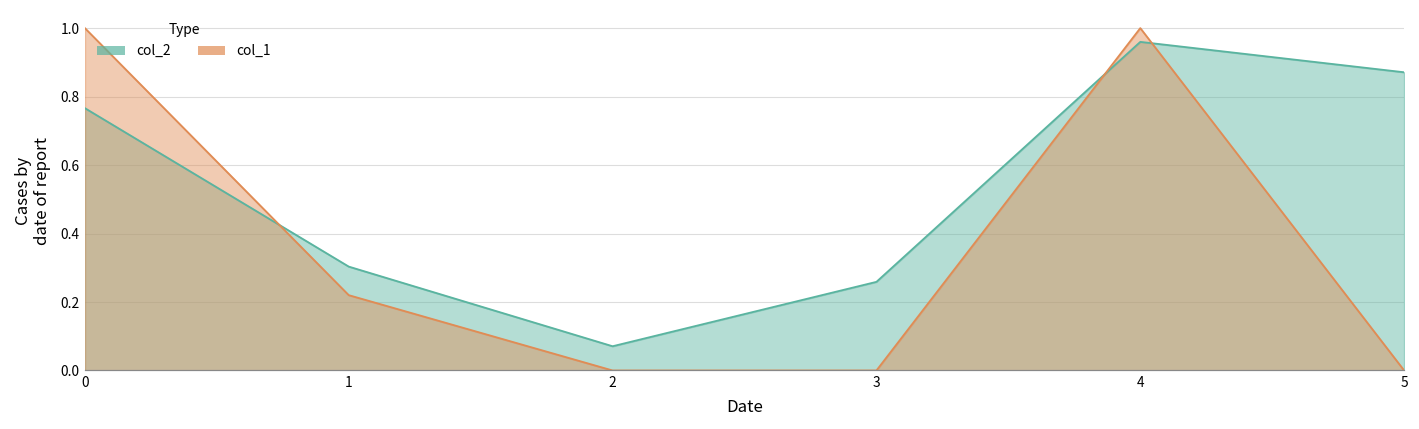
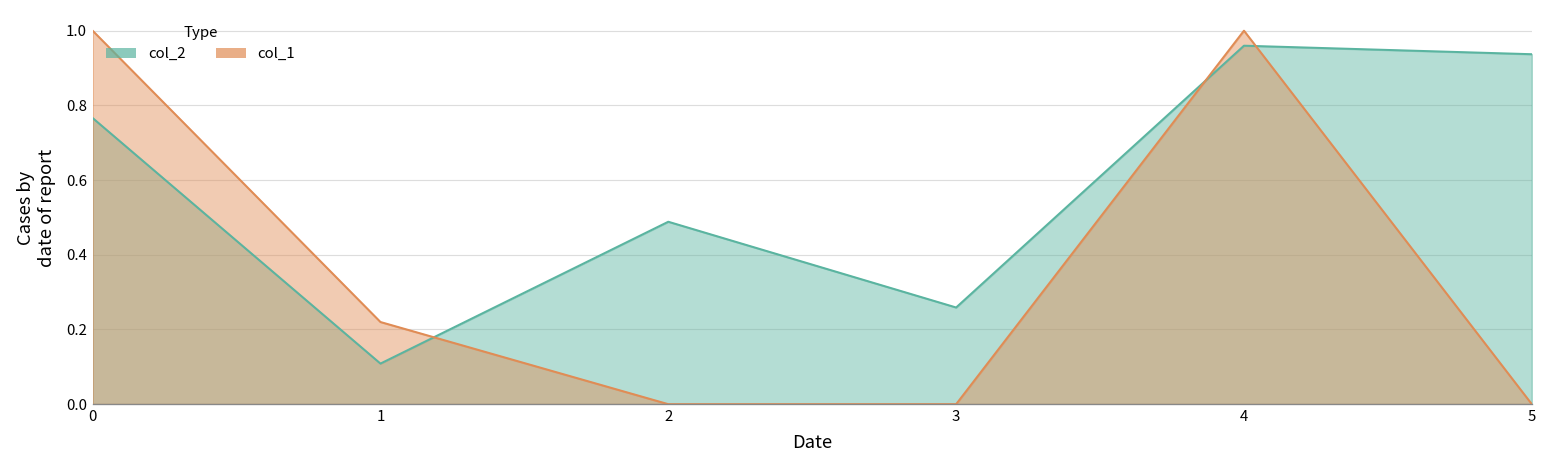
col_2, 1: 0.30 -> 0.11
col_2, 2: 0.07 -> 0.49
col_2, 5: 0.87 -> 0.94
